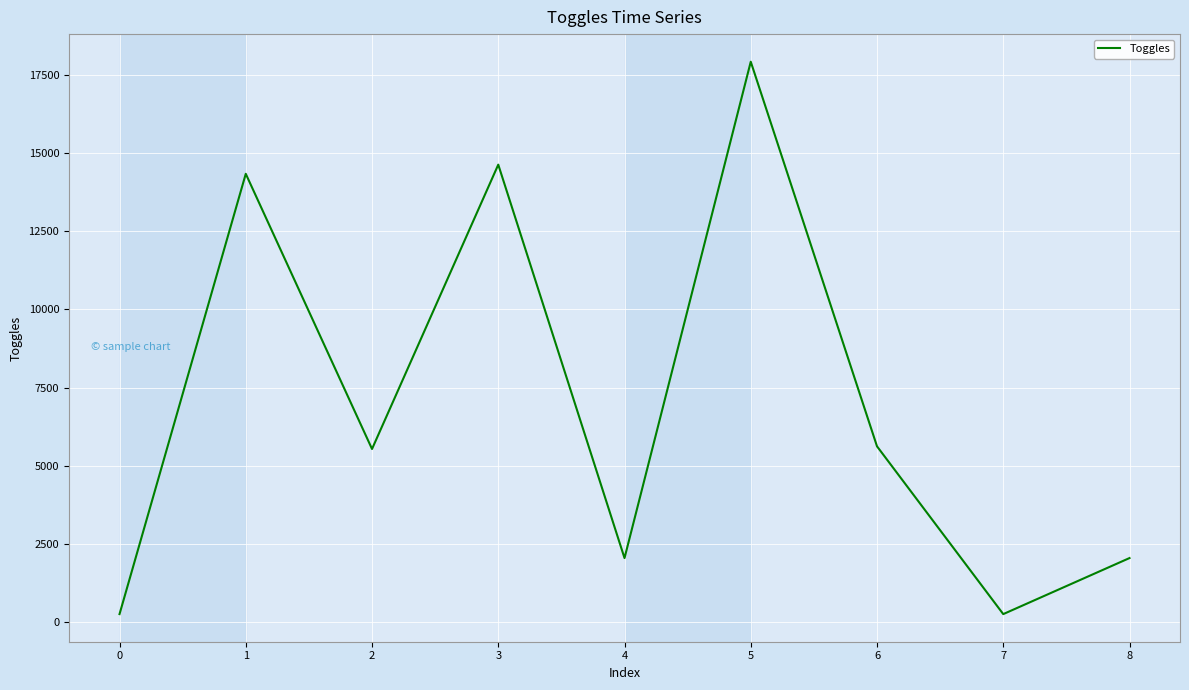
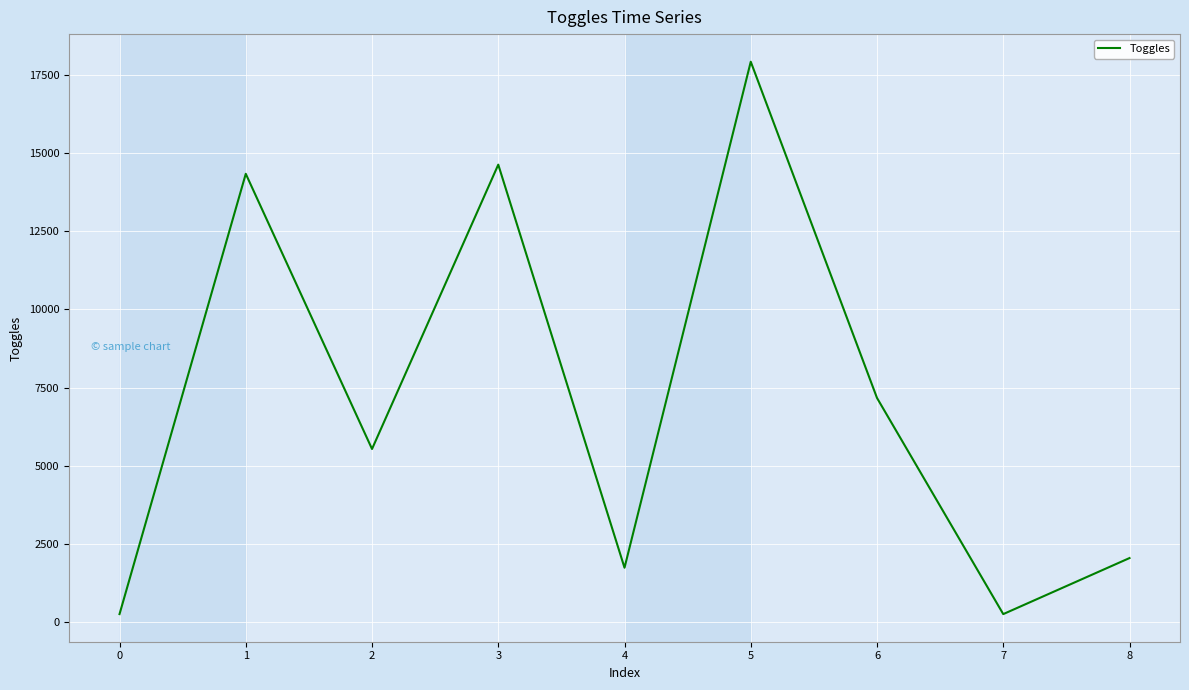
4: 2000 -> 1700
6: 5600 -> 7200
